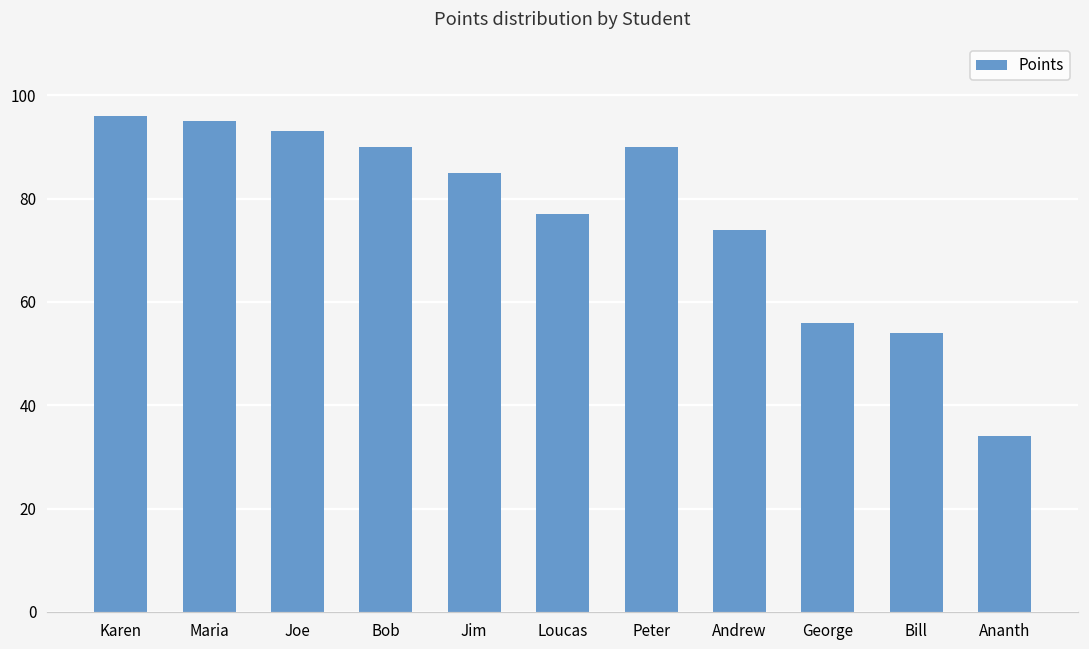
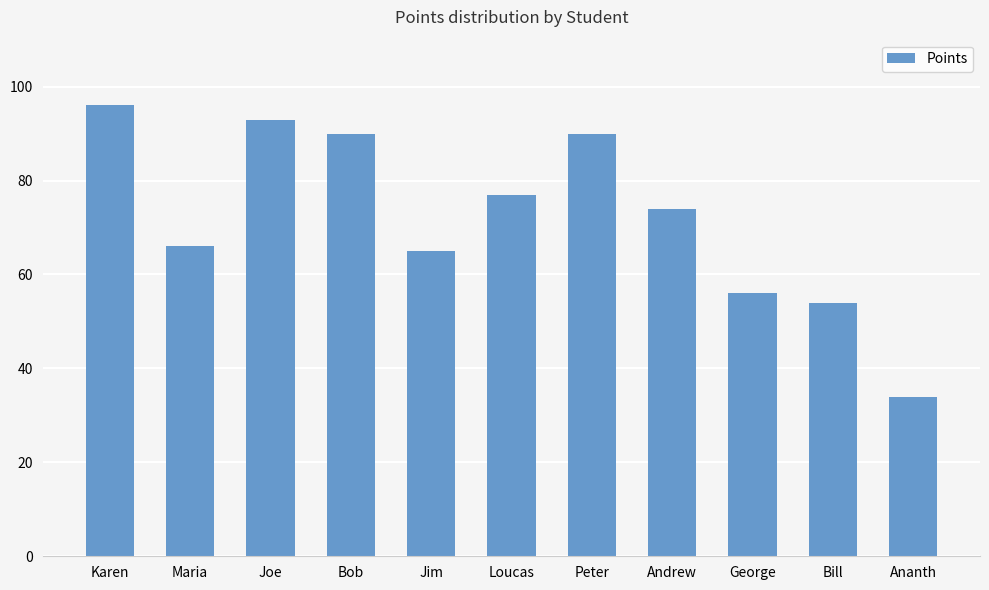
Maria: 95 -> 66
Jim: 85 -> 65
